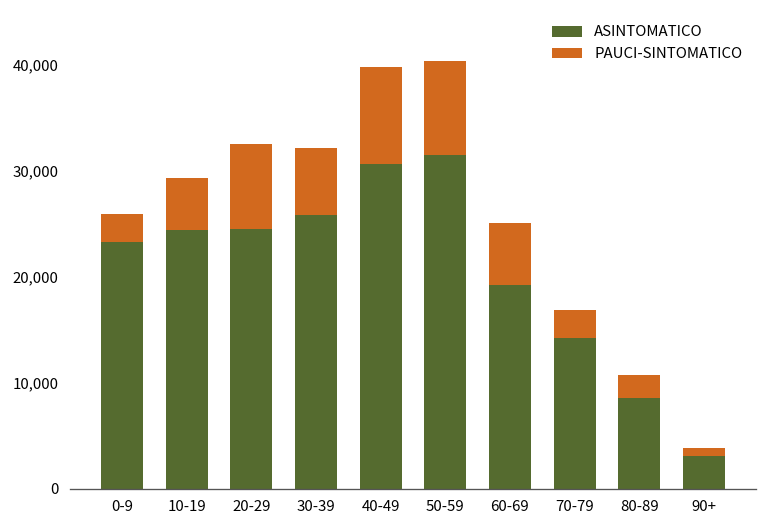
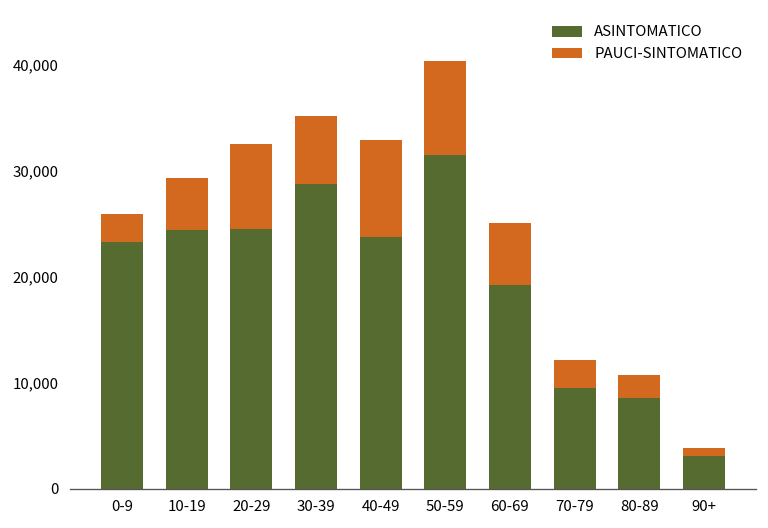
ASINTOMATICO, 30-39: 26,000 -> 29,000
ASINTOMATICO, 40-49: 31,000 -> 24,000
ASINTOMATICO, 70-79: 14,000 -> 10,000
